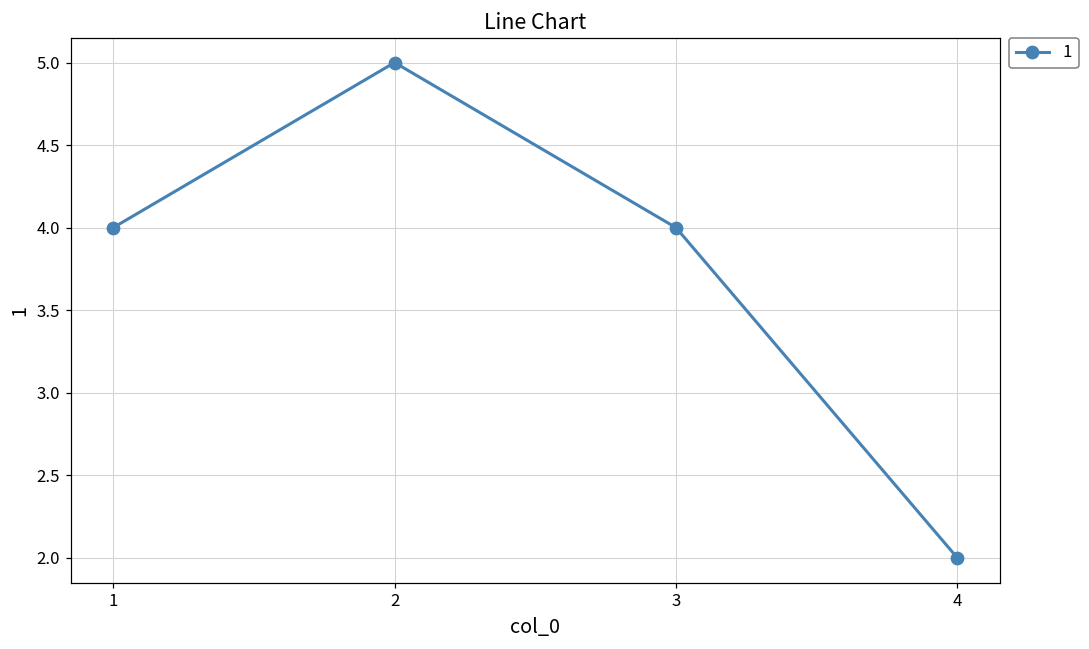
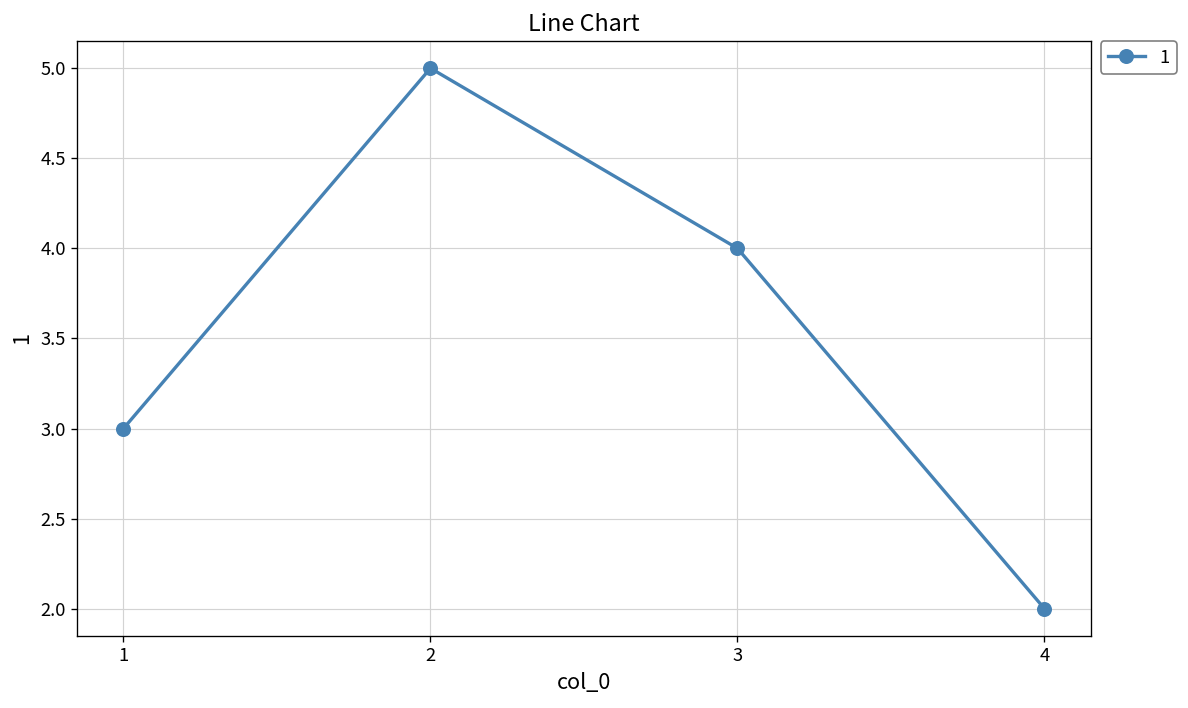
1: 4 -> 3
